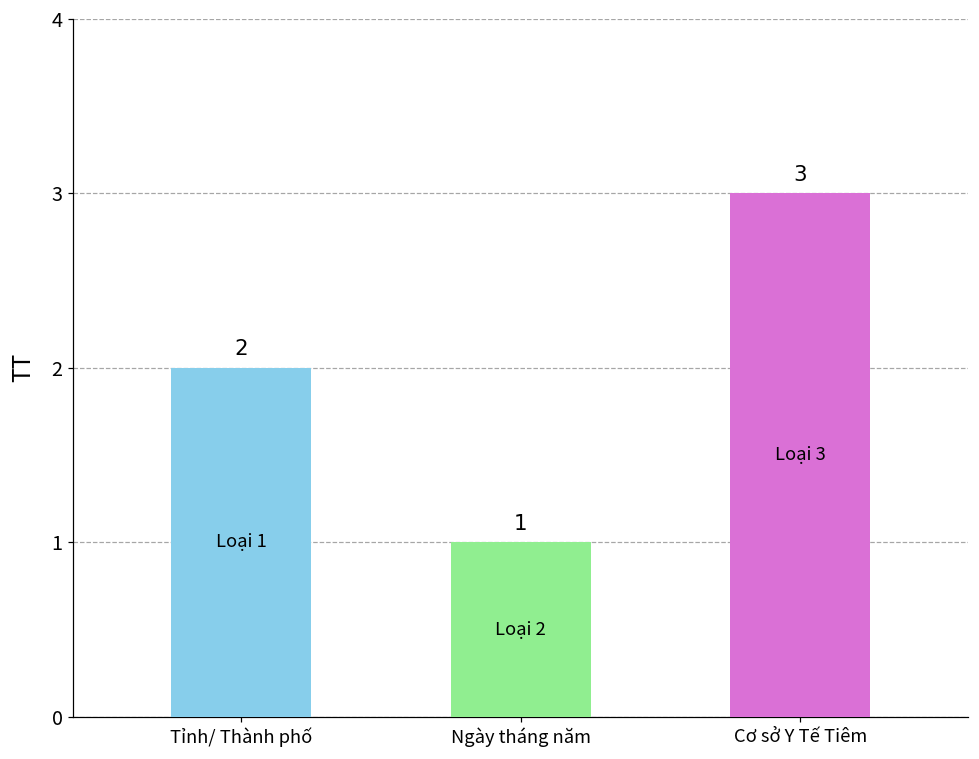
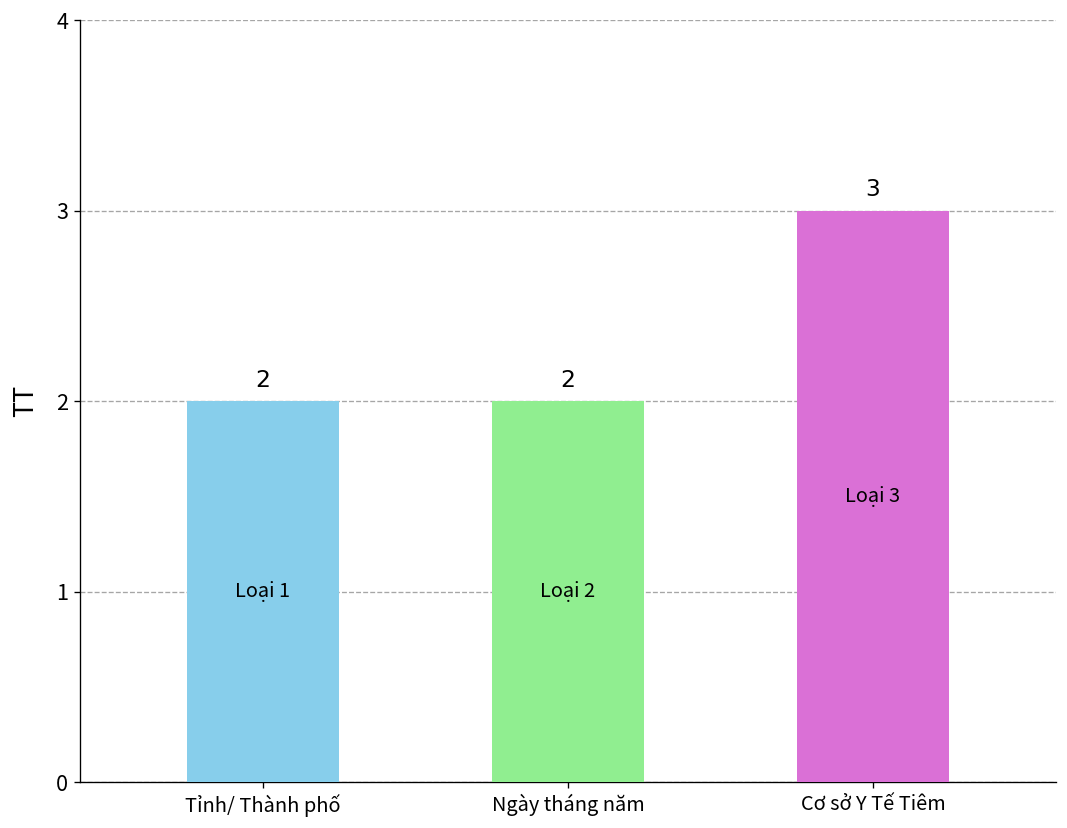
Ngày tháng năm: 1 -> 2
